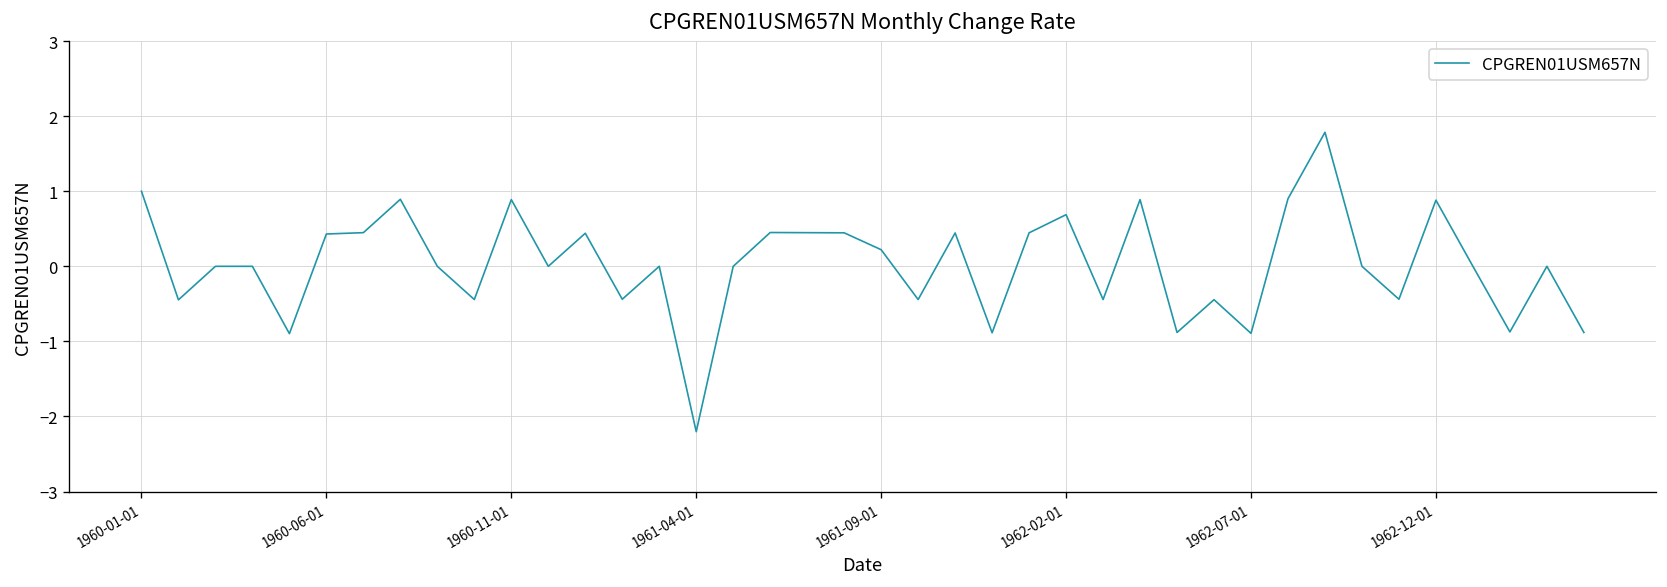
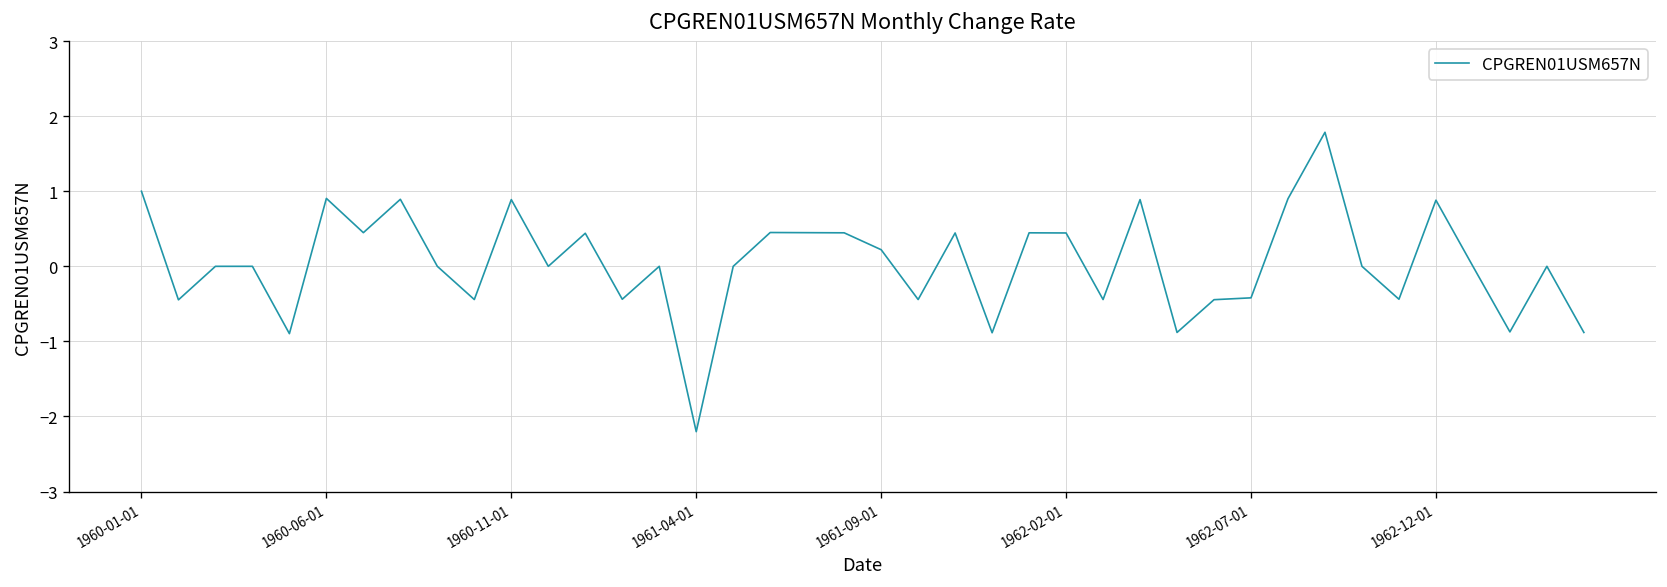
1960-06-01: 0.4 -> 0.9
1962-02-01: 0.7 -> 0.4
1962-07-01: -0.9 -> -0.4
